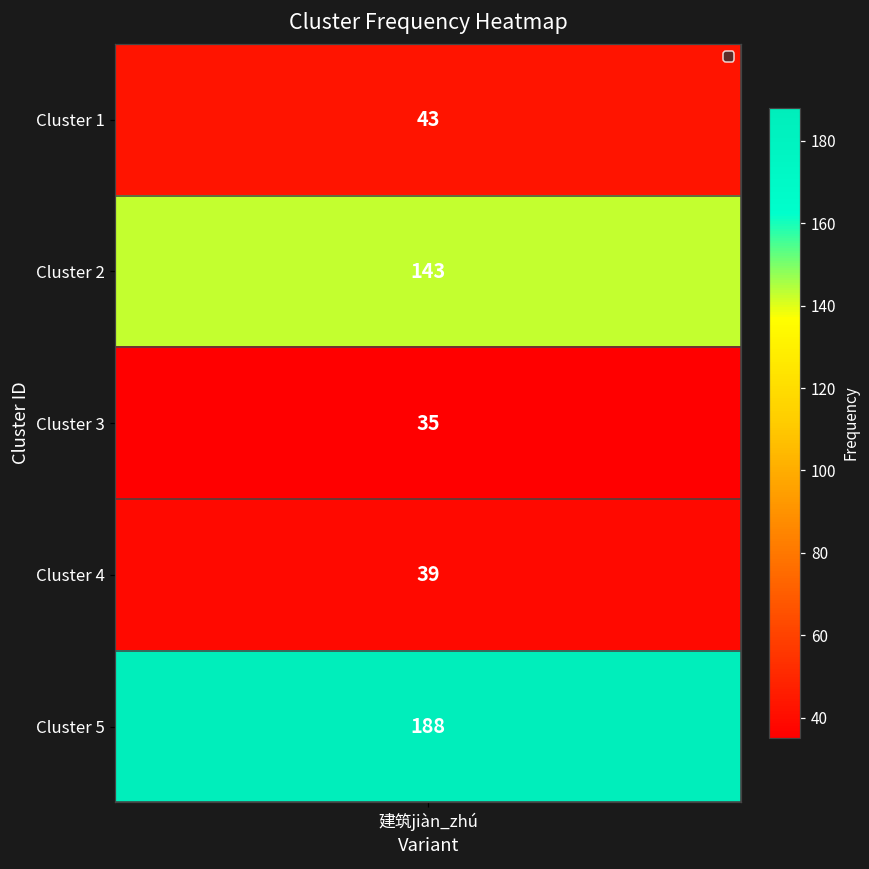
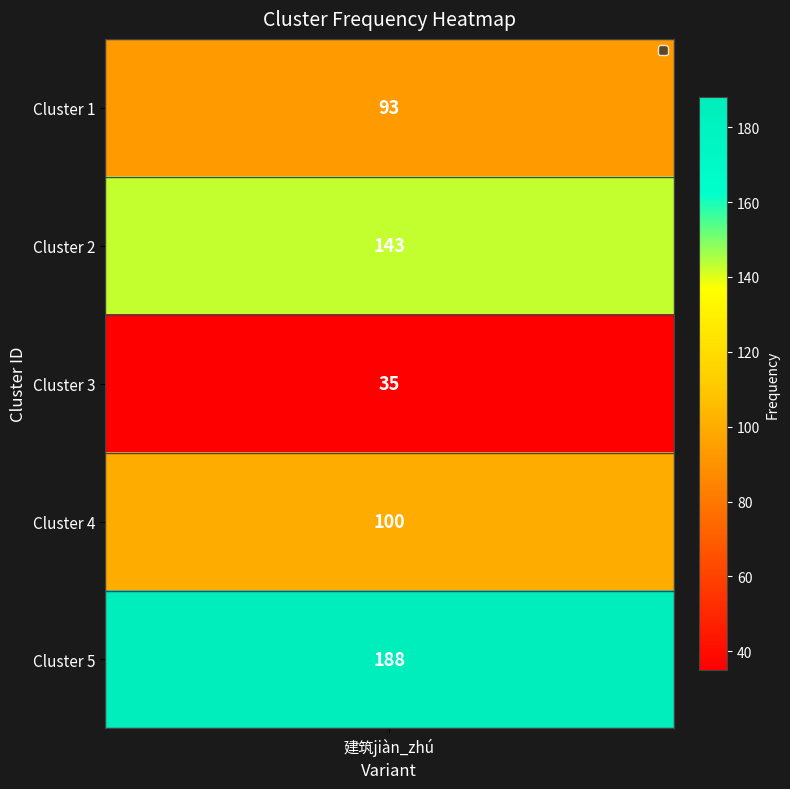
Cluster 1, 建筑jiàn_zhú: 43 -> 93
Cluster 4, 建筑jiàn_zhú: 39 -> 100
